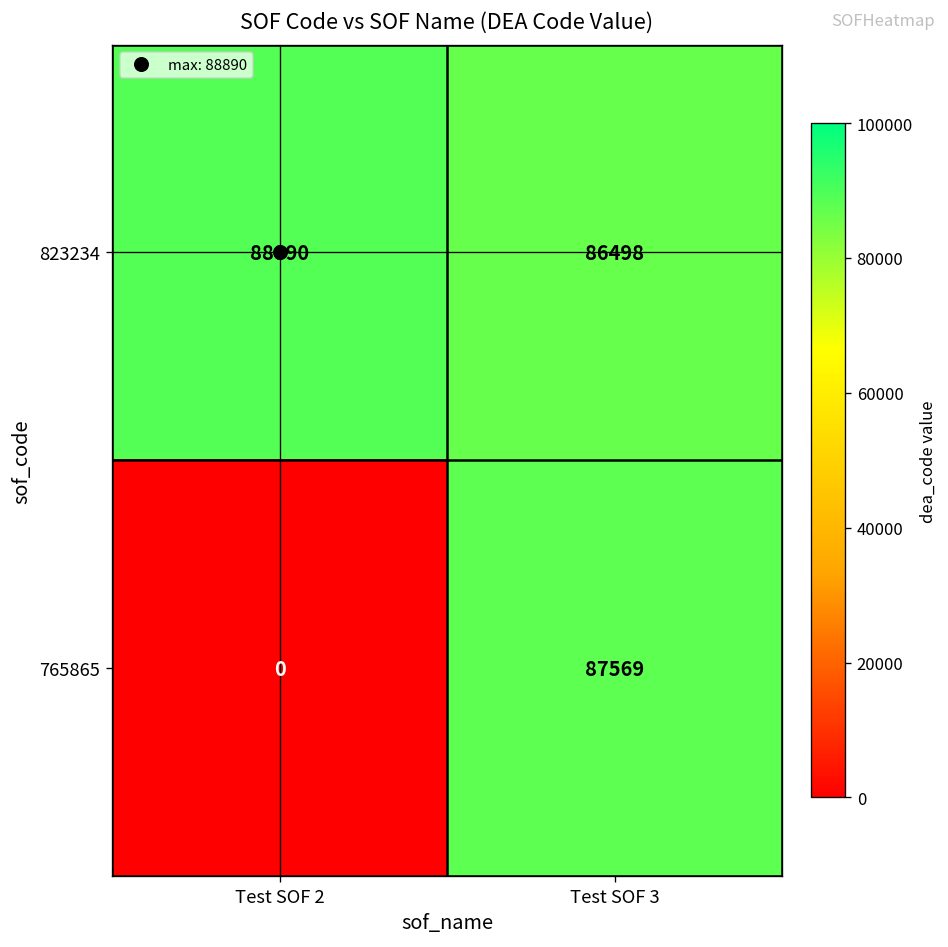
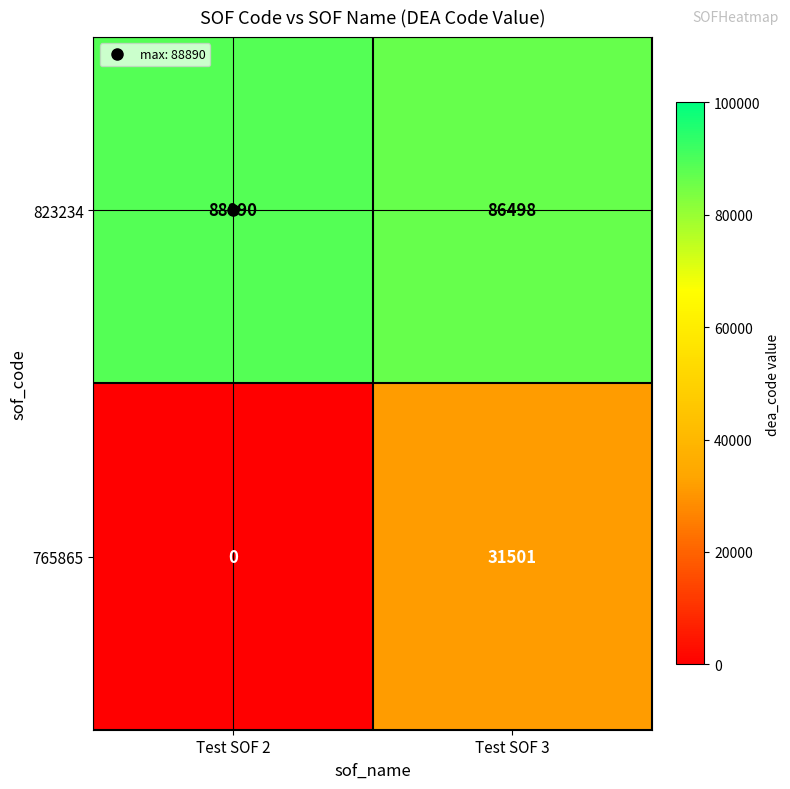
765865, Test SOF 3: 87569 -> 31501
